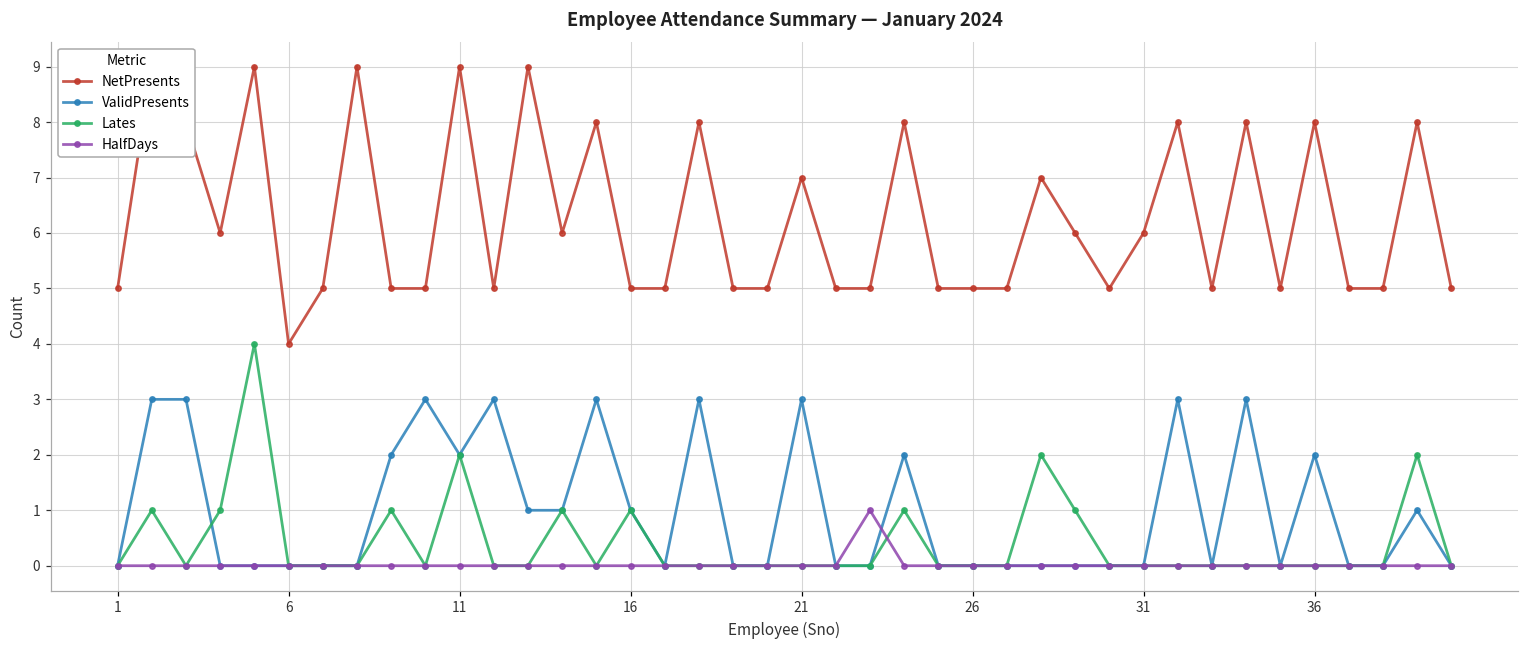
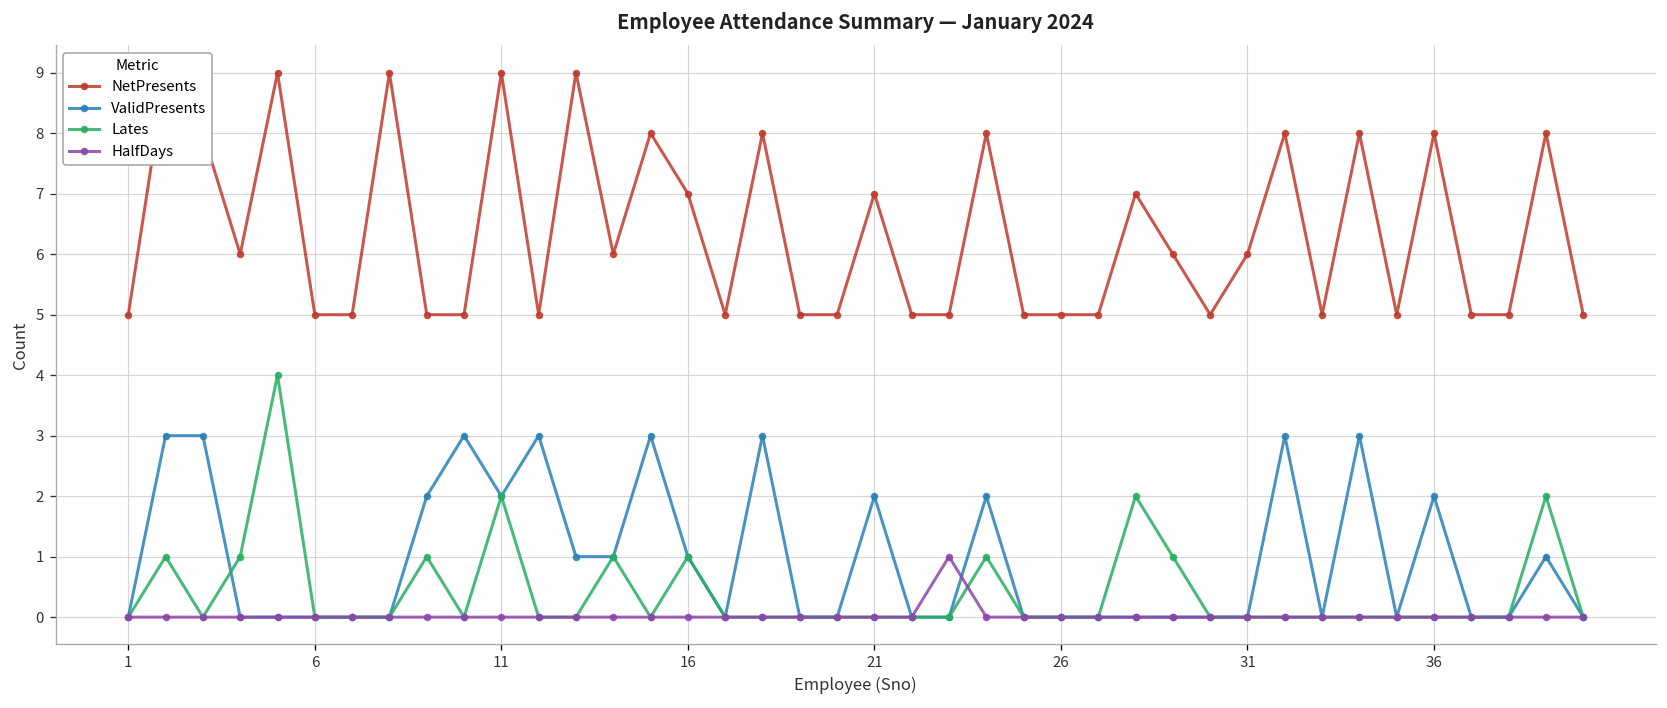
NetPresents, 6: 4 -> 5
NetPresents, 16: 5 -> 7
ValidPresents, 21: 3 -> 2
